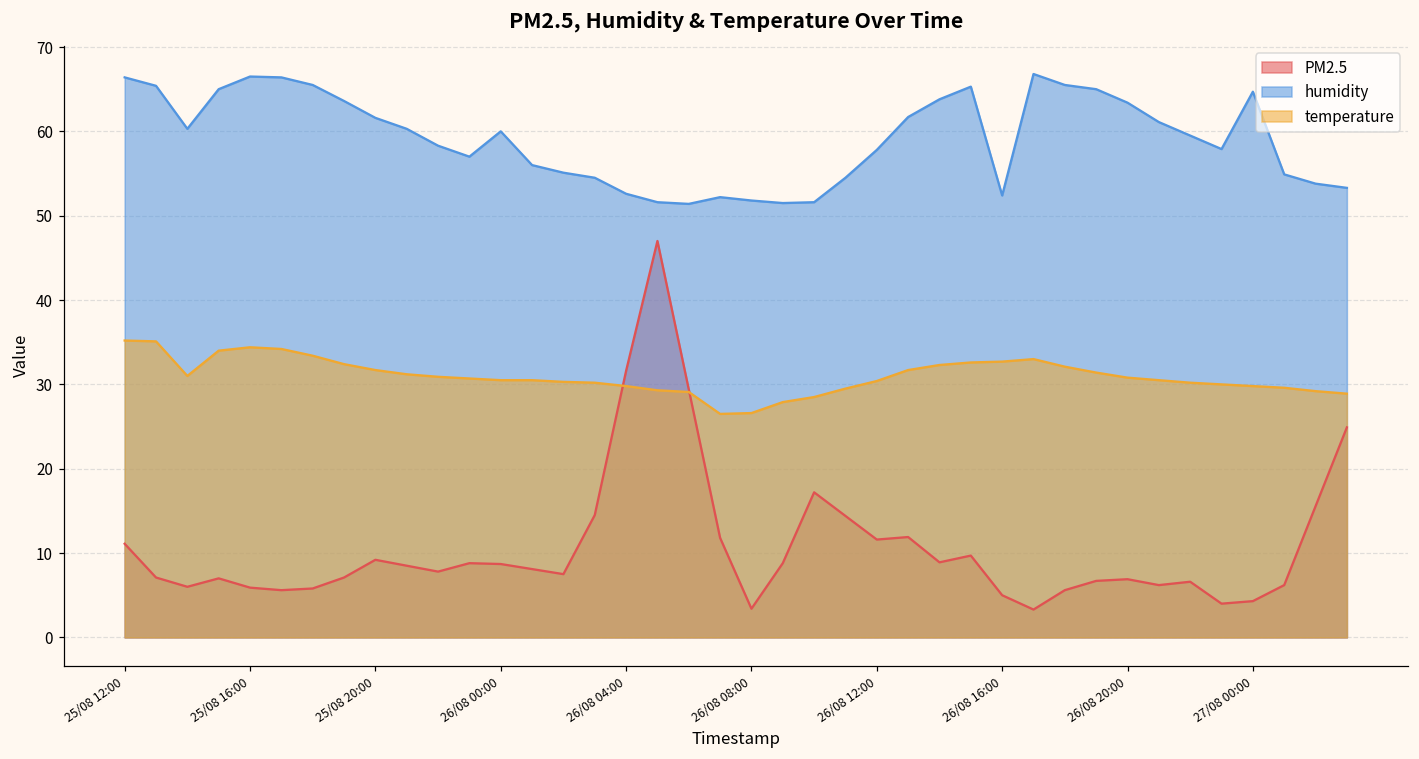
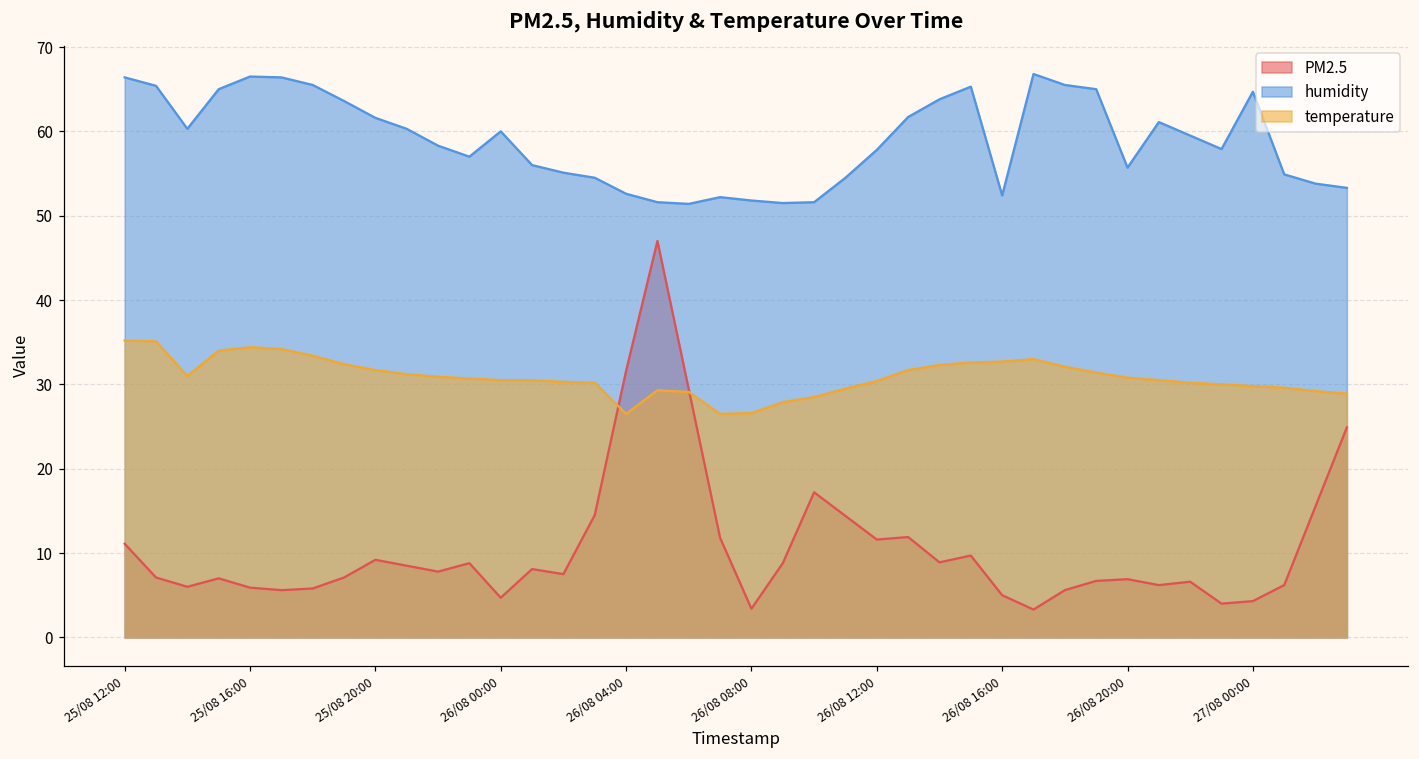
PM2.5, 26/08 00:00: 9 -> 5
temperature, 26/08 04:00: 30 -> 27
humidity, 26/08 20:00: 63 -> 56
